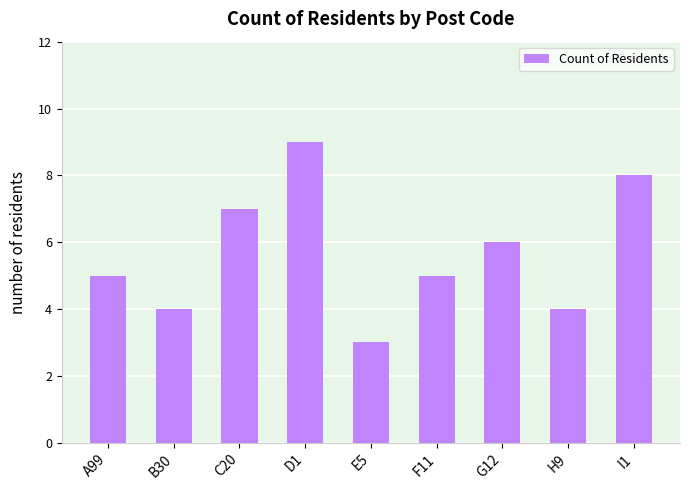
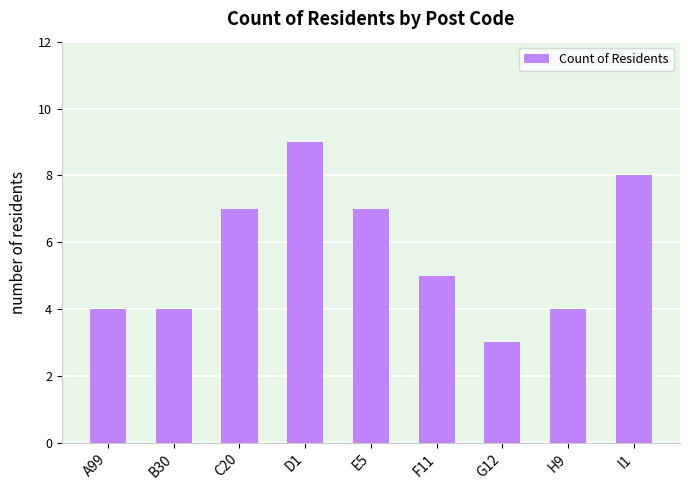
A99: 5 -> 4
E5: 3 -> 7
G12: 6 -> 3
